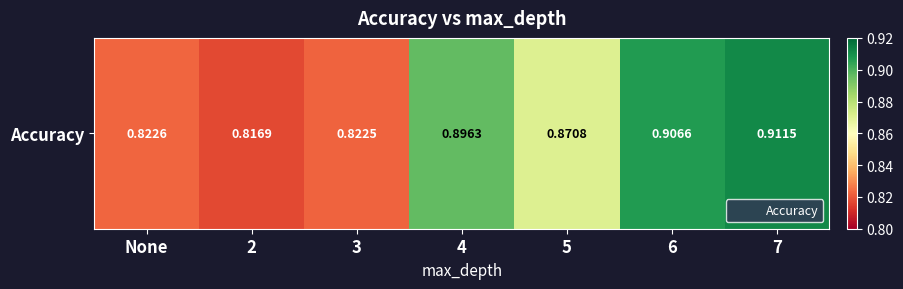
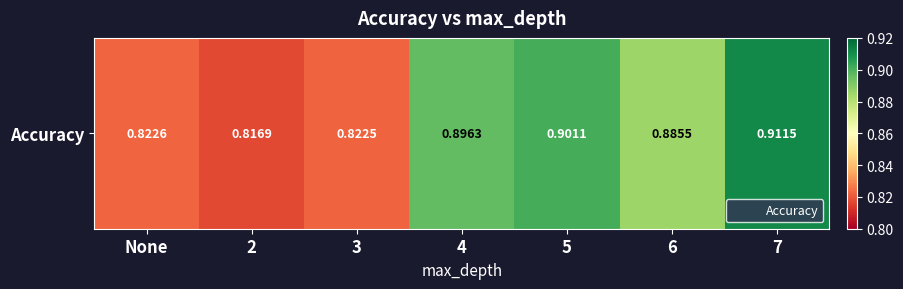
Accuracy, 5: 0.8708 -> 0.9011
Accuracy, 6: 0.9066 -> 0.8855
